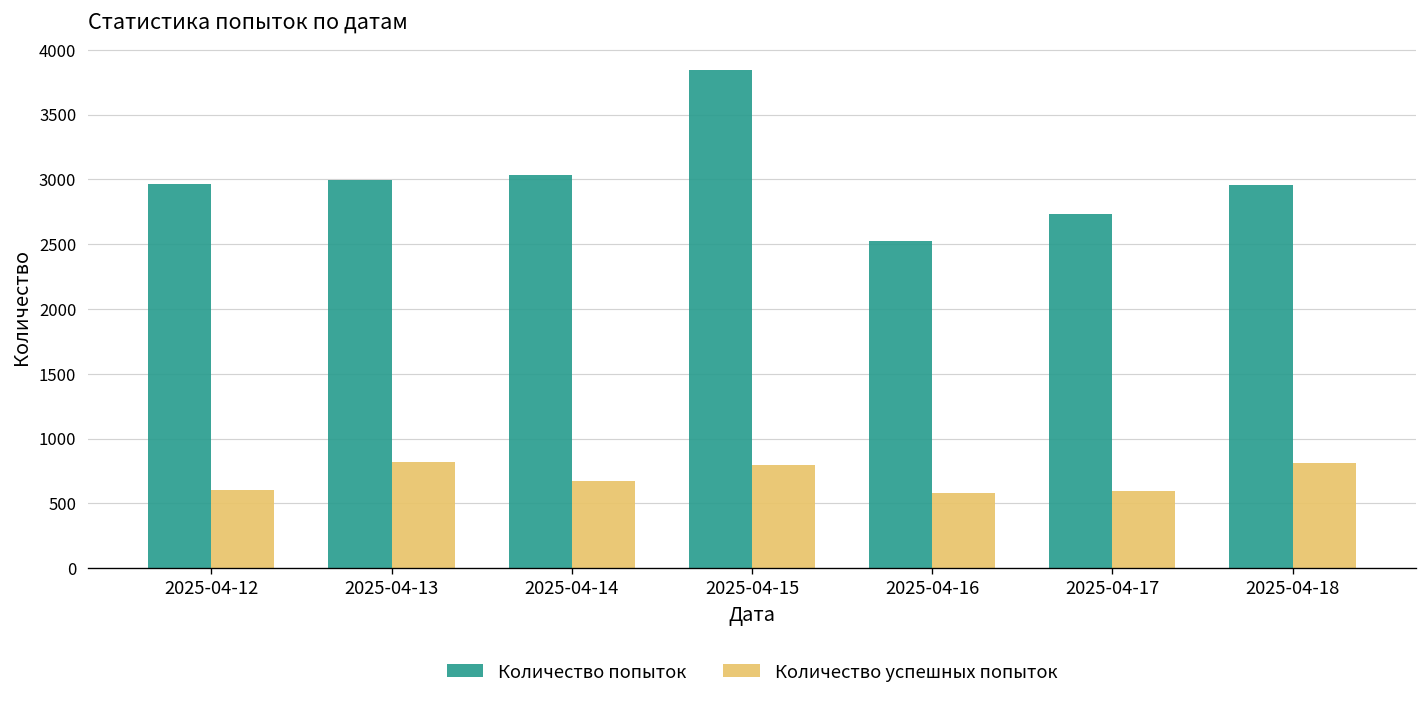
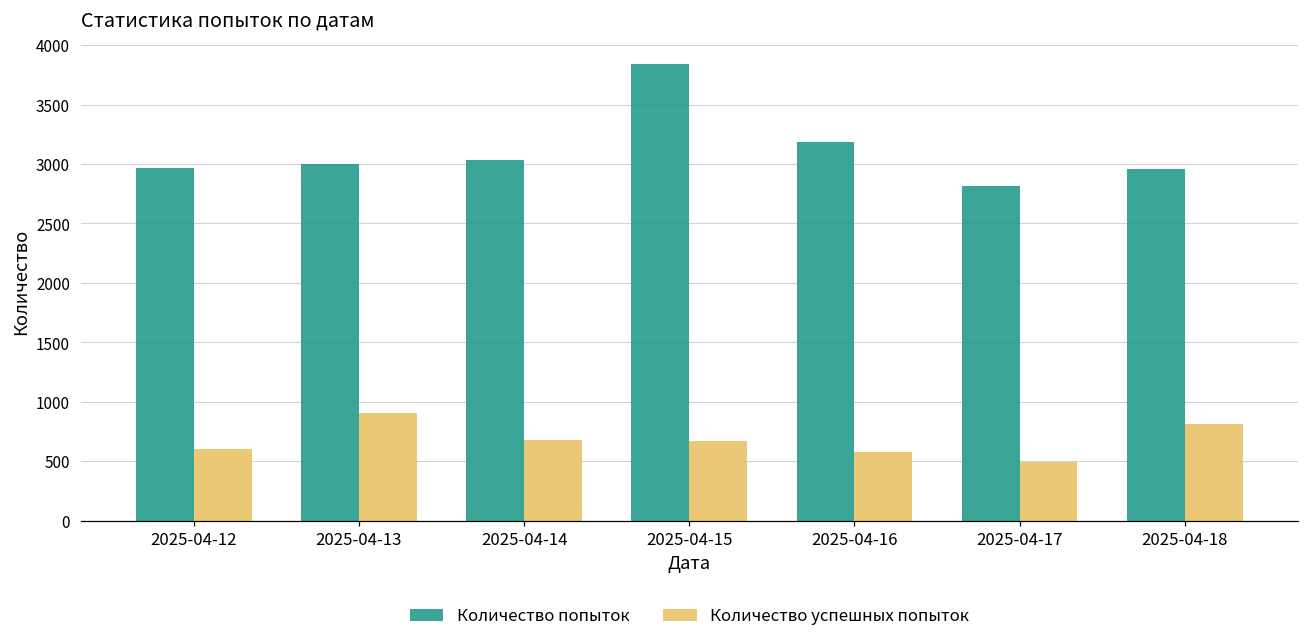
Количество успешных попыток, 2025-04-13: 820 -> 910
Количество успешных попыток, 2025-04-15: 800 -> 670
Количество попыток, 2025-04-16: 2520 -> 3190
Количество попыток, 2025-04-17: 2730 -> 2820
Количество успешных попыток, 2025-04-17: 600 -> 490
